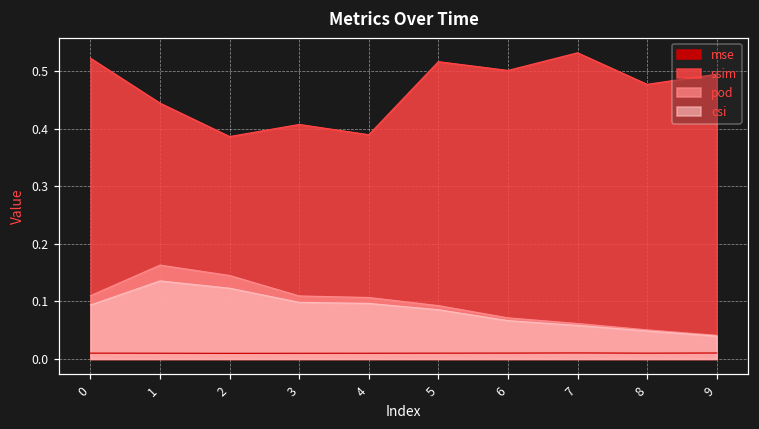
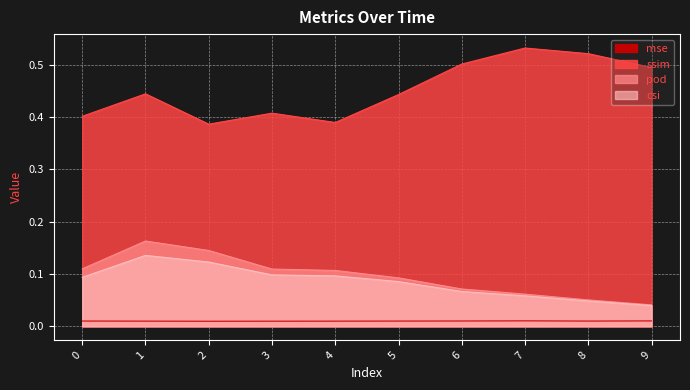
ssim, 0: 0.52 -> 0.40
ssim, 5: 0.52 -> 0.44
ssim, 8: 0.48 -> 0.52
